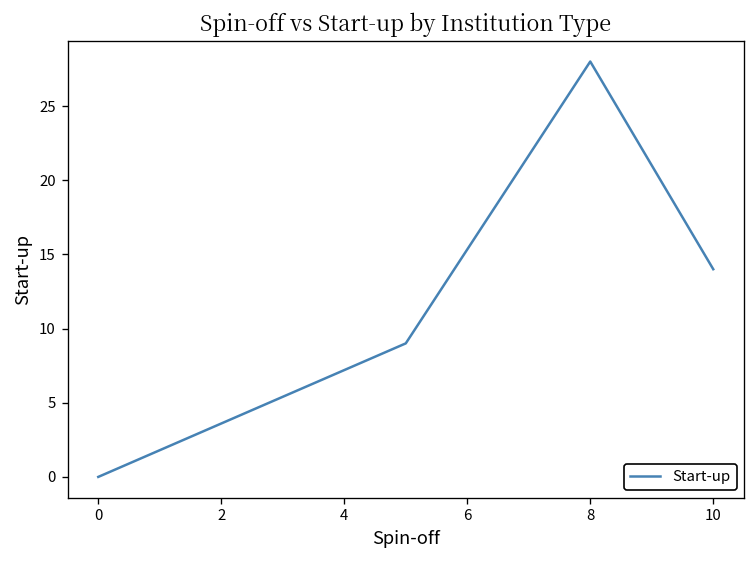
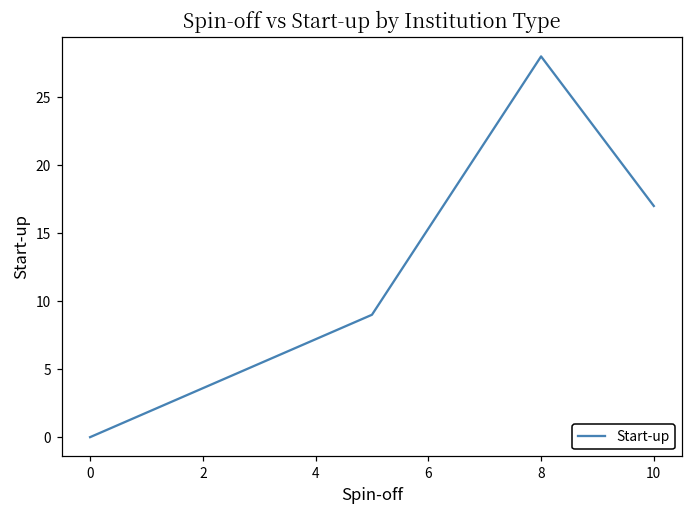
10: 14 -> 17
